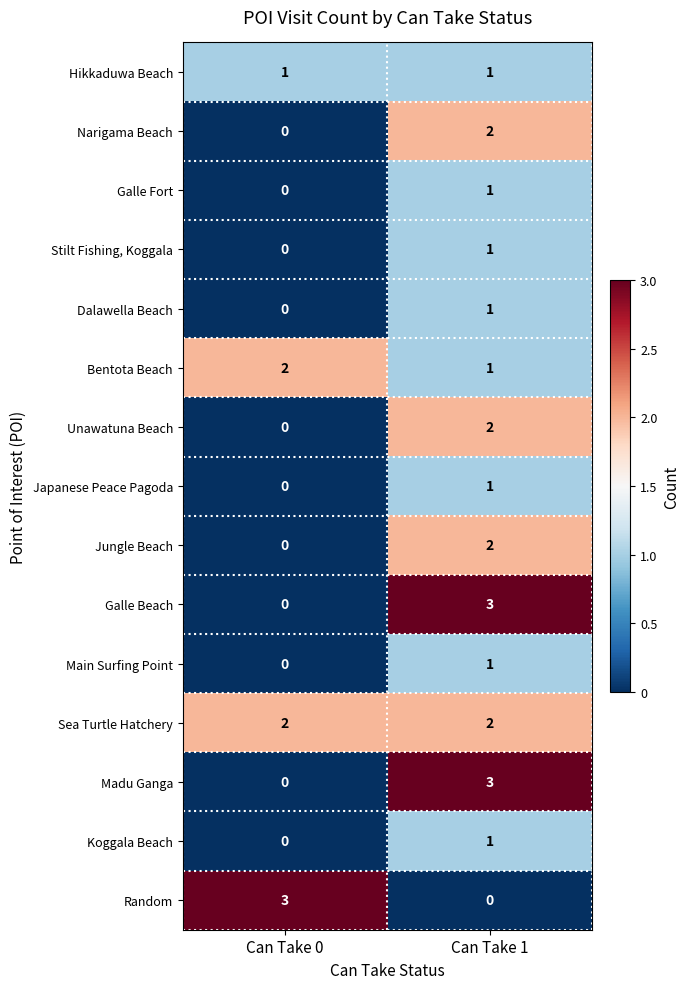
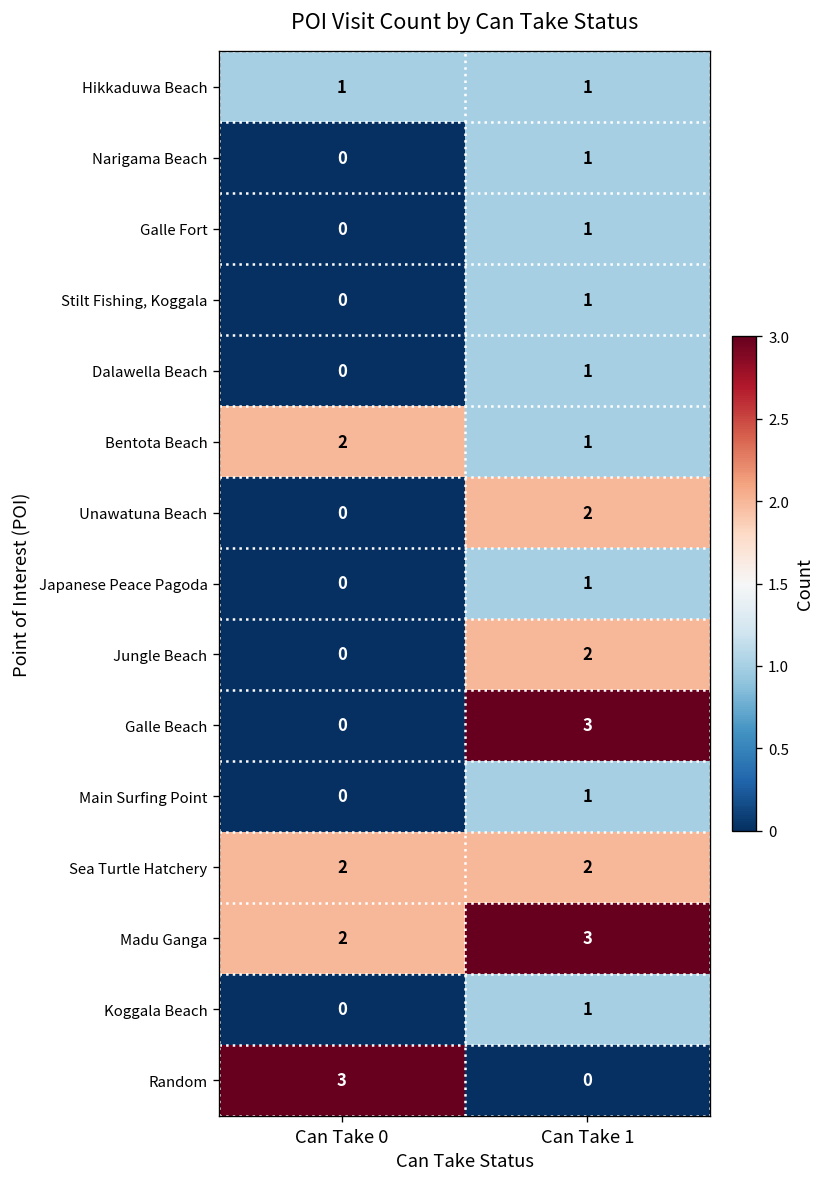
Narigama Beach, Can Take 1: 2 -> 1
Madu Ganga, Can Take 0: 0 -> 2
